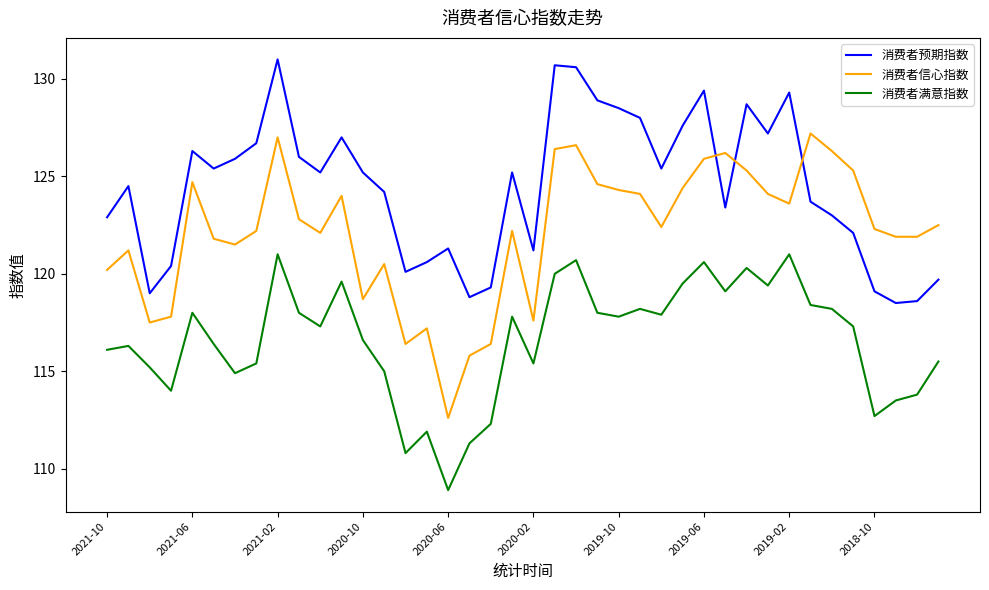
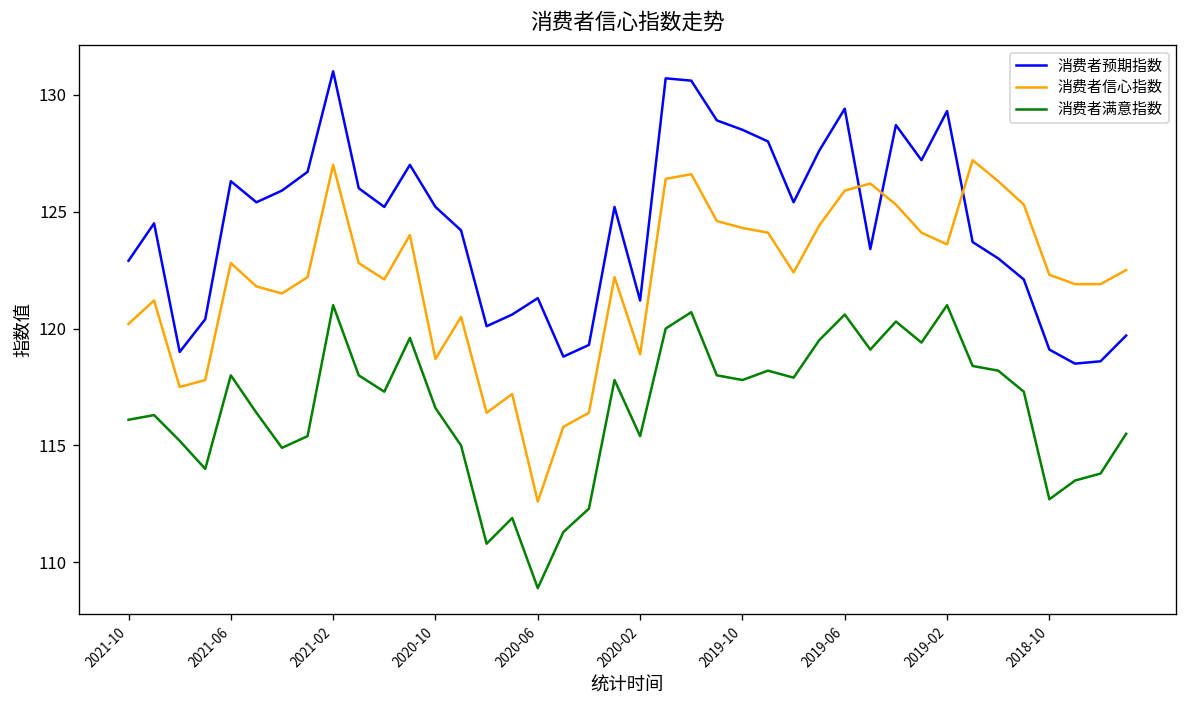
消费者信心指数, 2021-06: 124.7 -> 122.8
消费者信心指数, 2020-02: 117.6 -> 118.9
